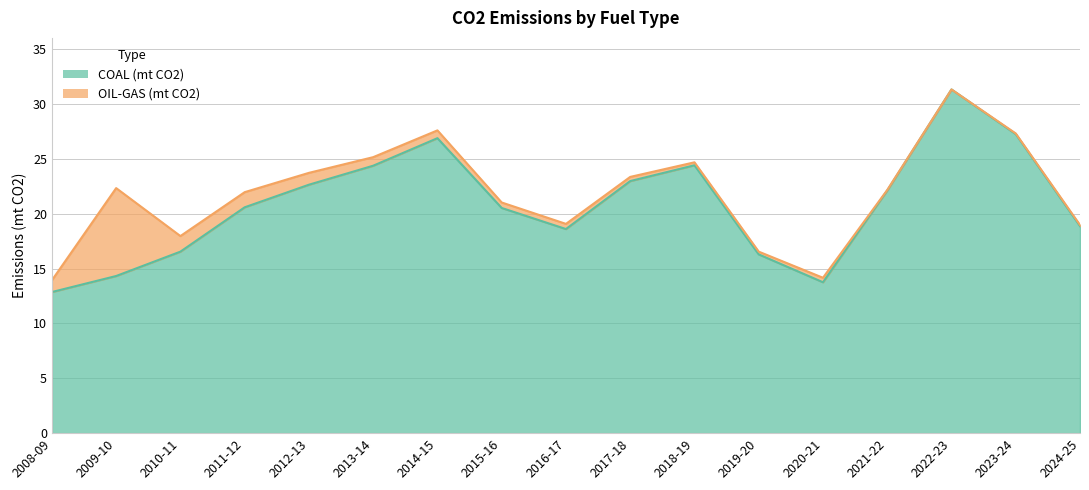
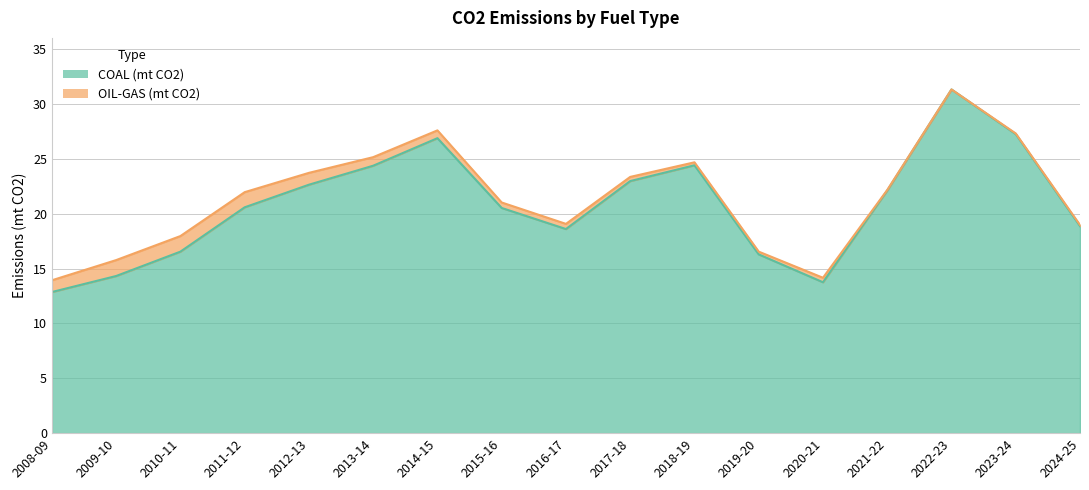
OIL-GAS (mt CO2), 2009-10: 8.0 -> 1.4
